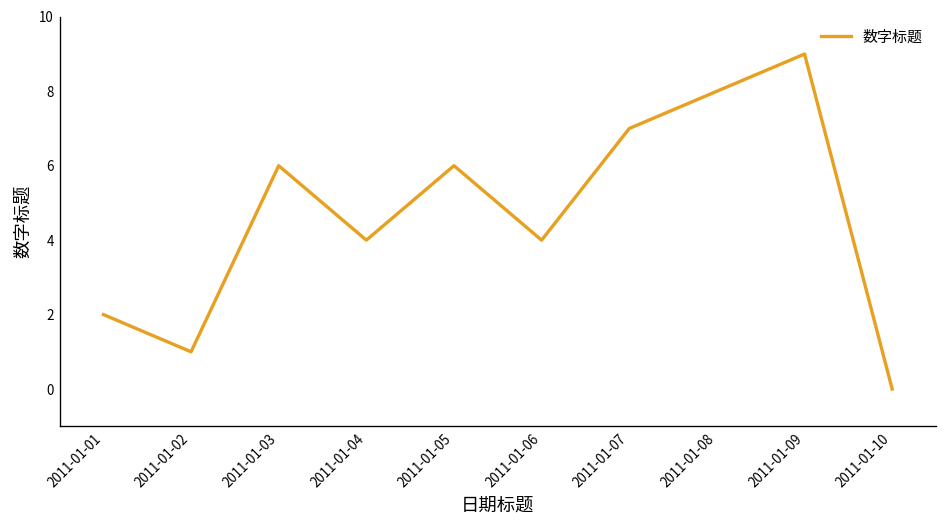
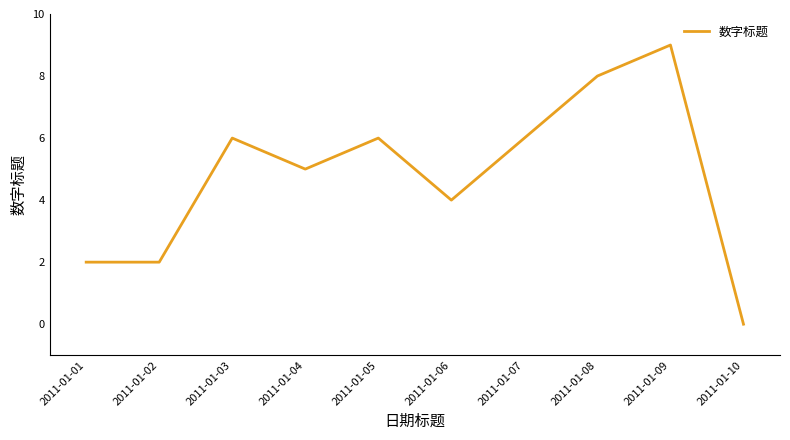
2011-01-02: 1 -> 2
2011-01-04: 4 -> 5
2011-01-07: 7 -> 6
